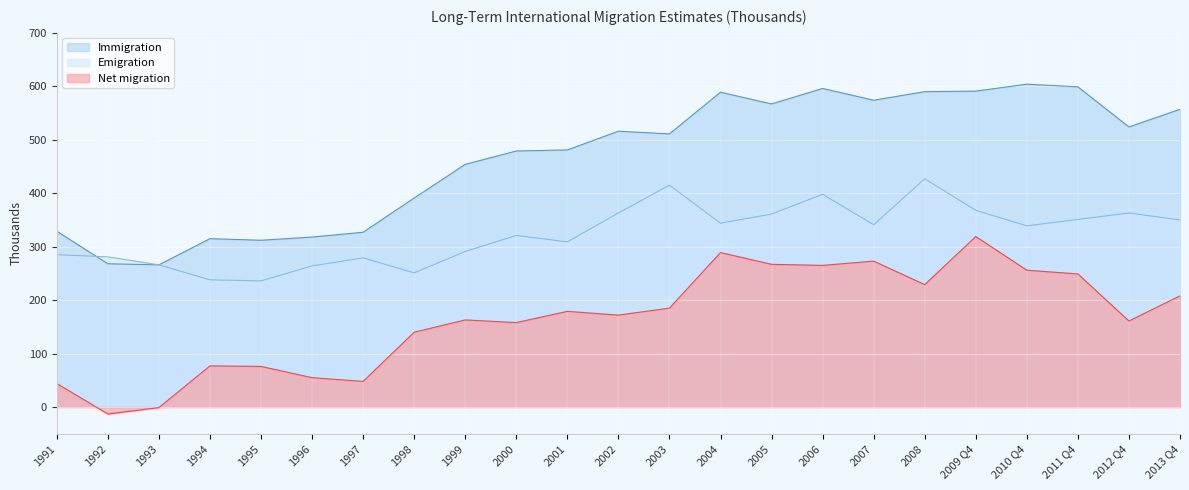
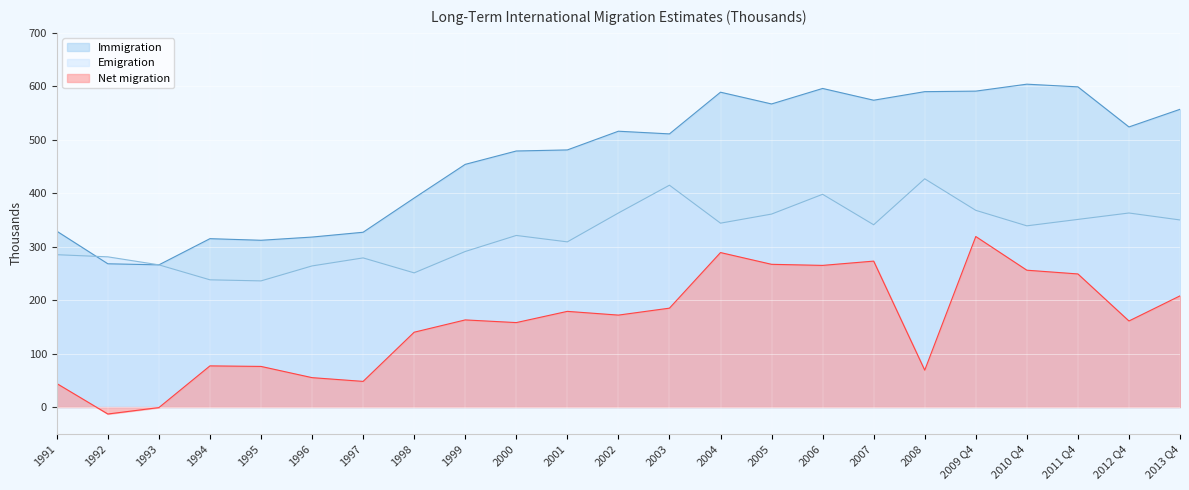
Net migration, 2008: 230 -> 70
